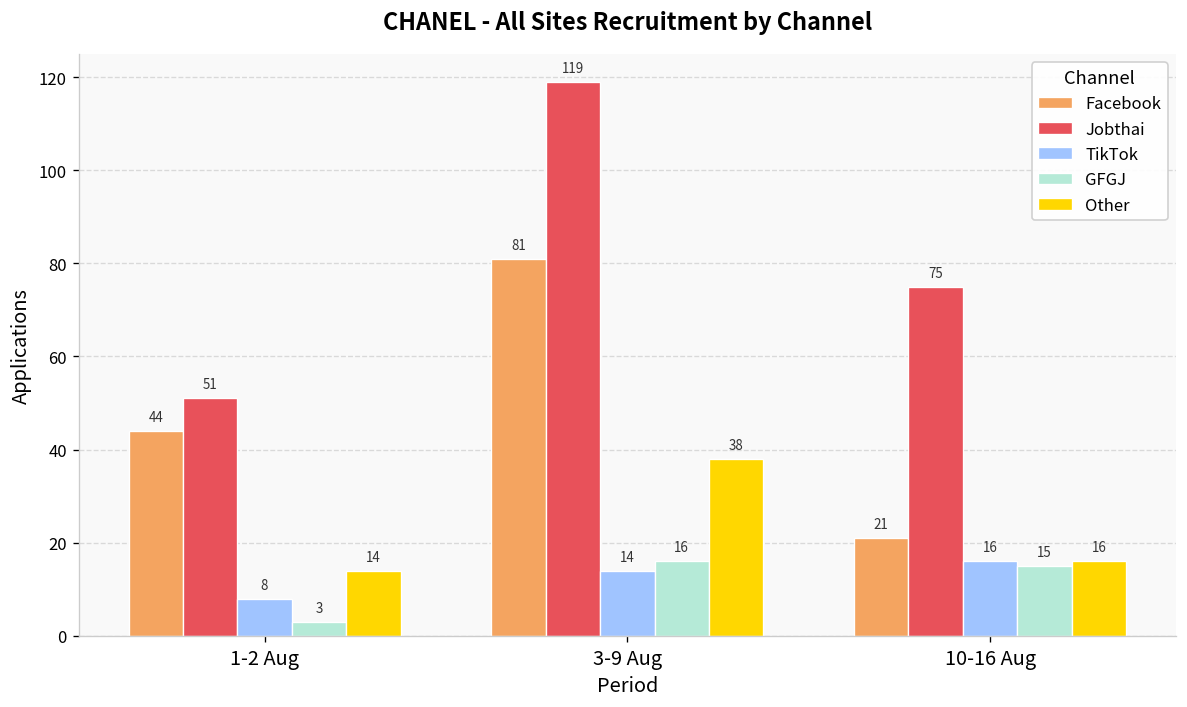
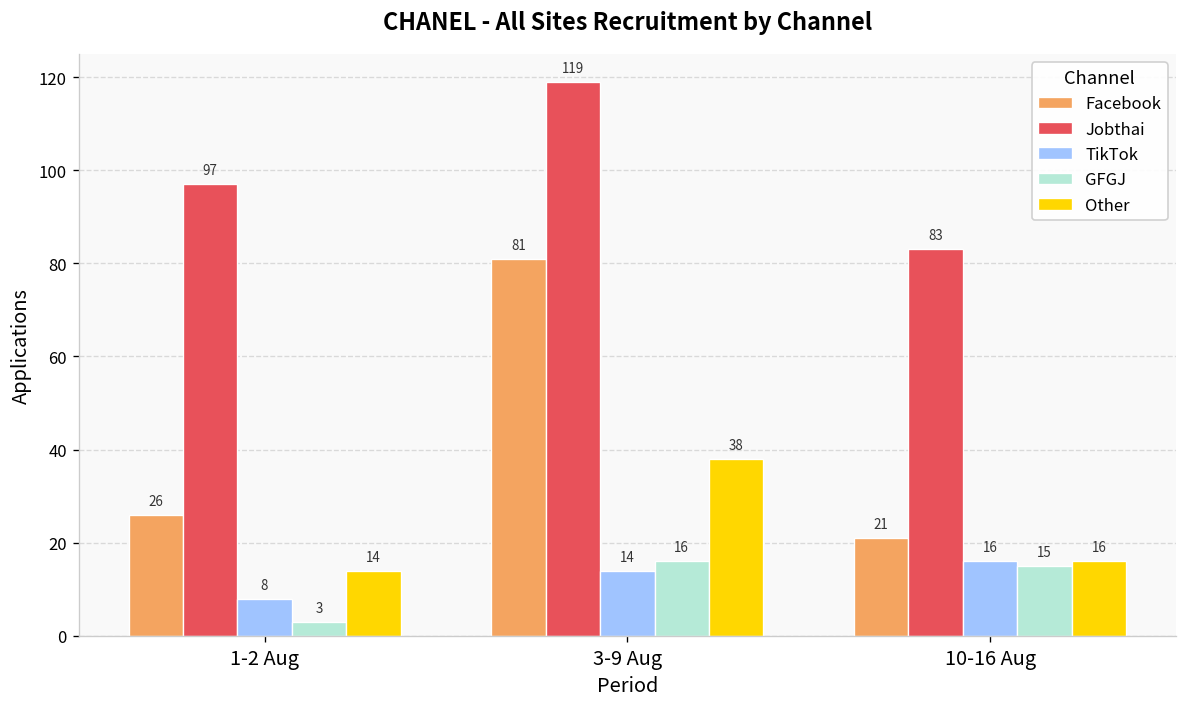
Facebook, 1-2 Aug: 44 -> 26
Jobthai, 1-2 Aug: 51 -> 97
Jobthai, 10-16 Aug: 75 -> 83
